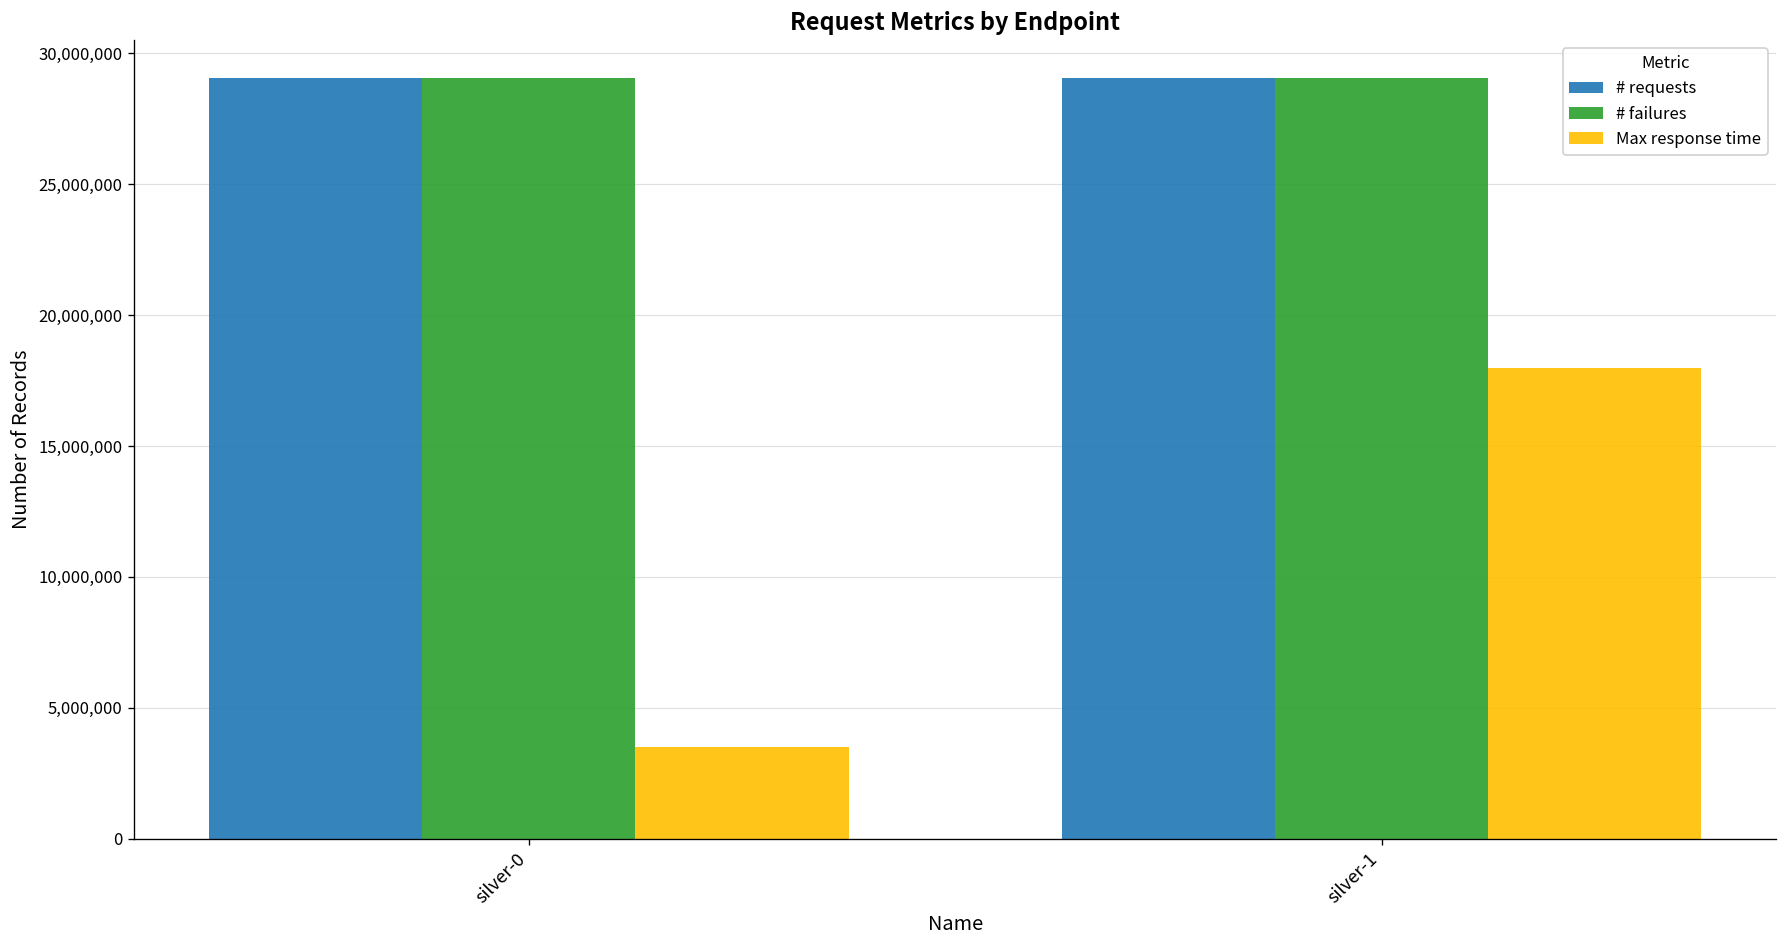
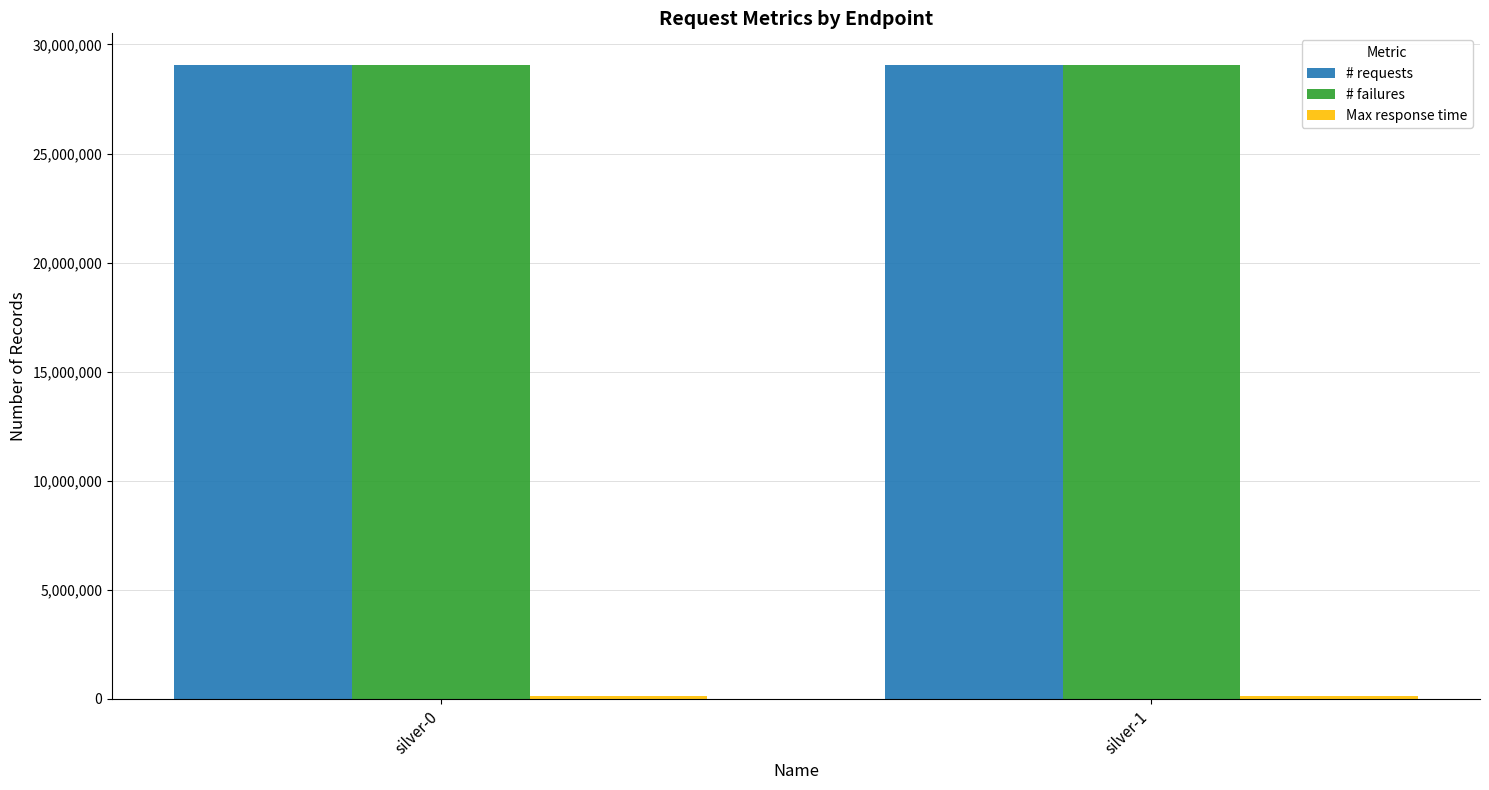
Max response time, silver-0: 3,500,000 -> 100,000
Max response time, silver-1: 18,000,000 -> 100,000
